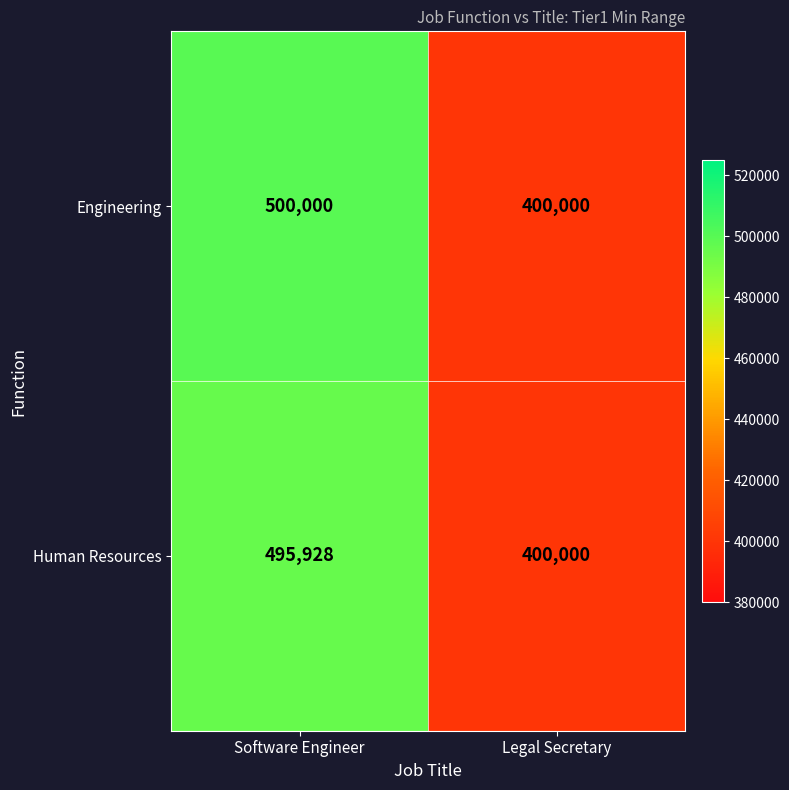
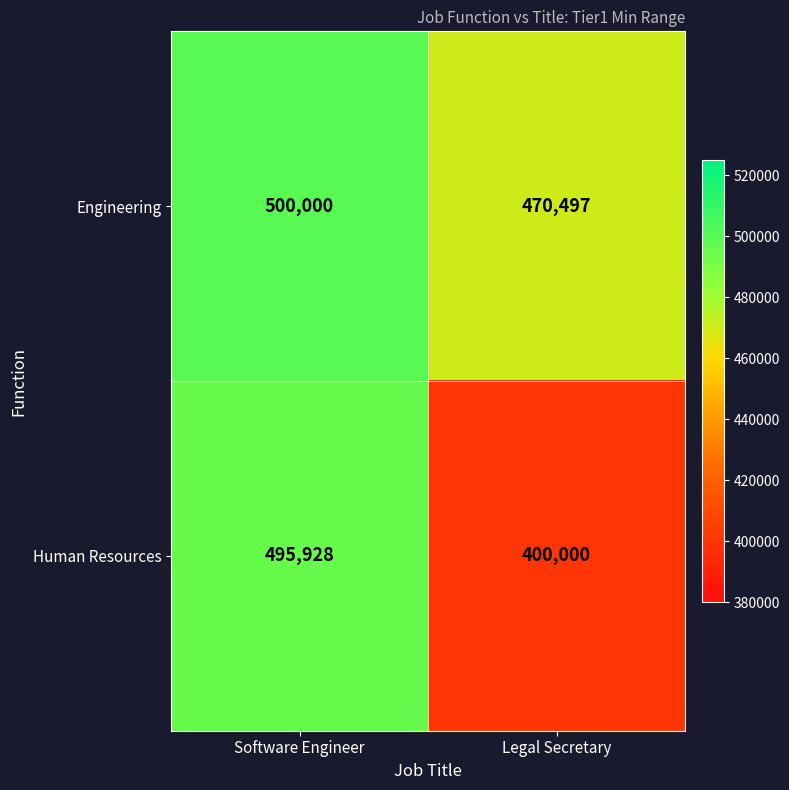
Engineering, Legal Secretary: 400,000 -> 470,497
